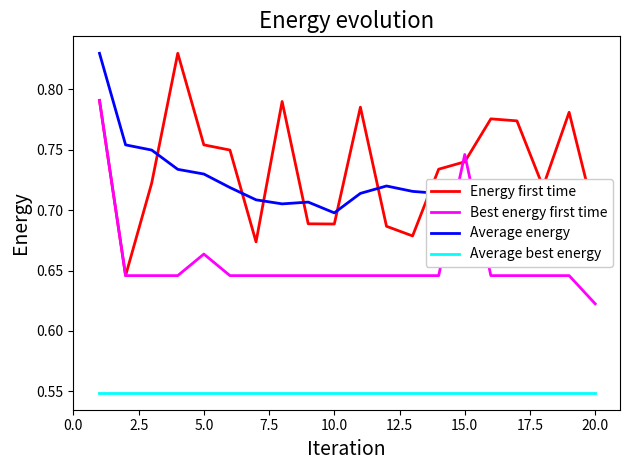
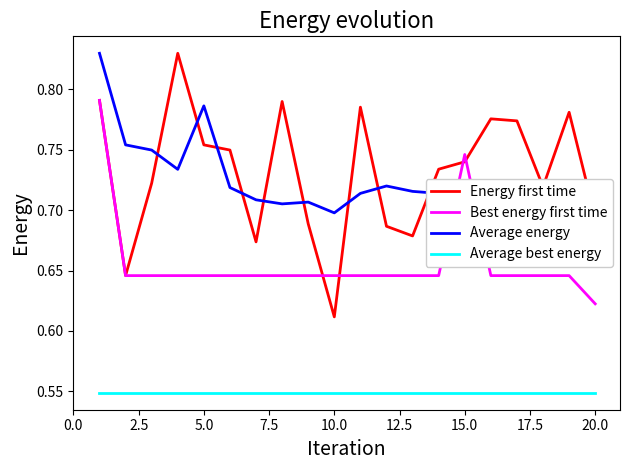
Best energy first time, 5.0: 0.664 -> 0.646
Average energy, 5.0: 0.730 -> 0.786
Energy first time, 10.0: 0.688 -> 0.612
